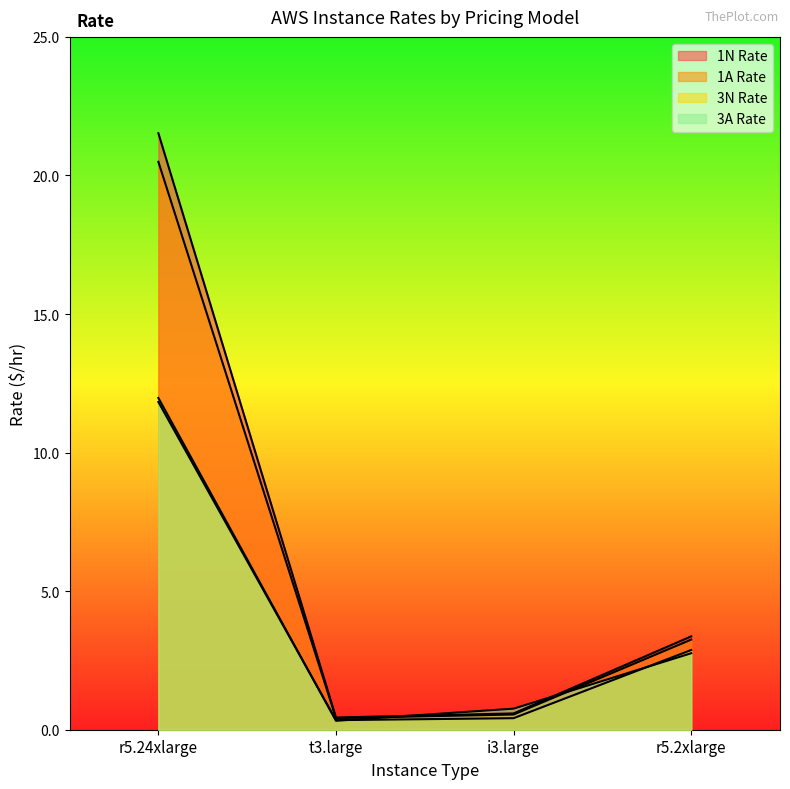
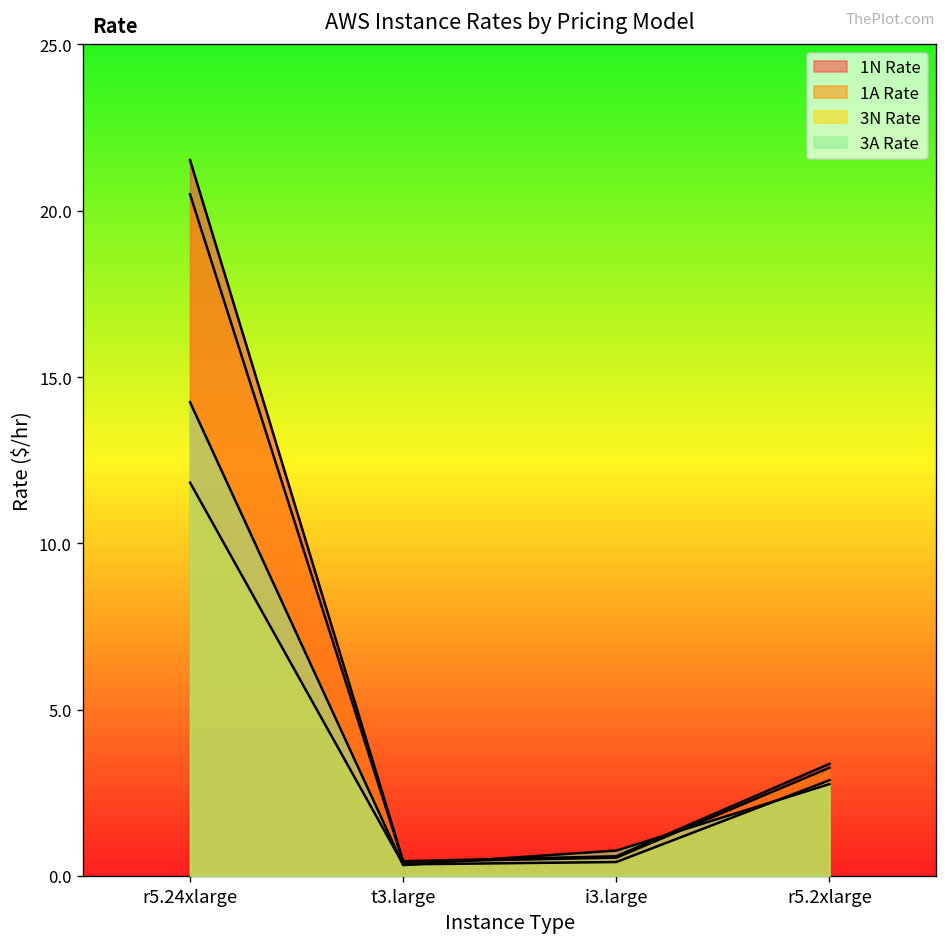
3A Rate, r5.24xlarge: 12.0 -> 14.2
